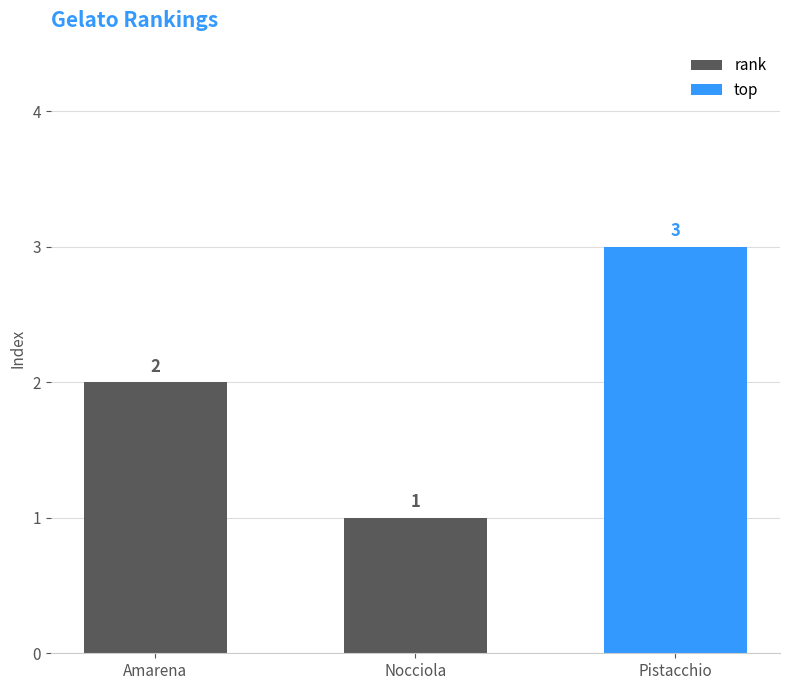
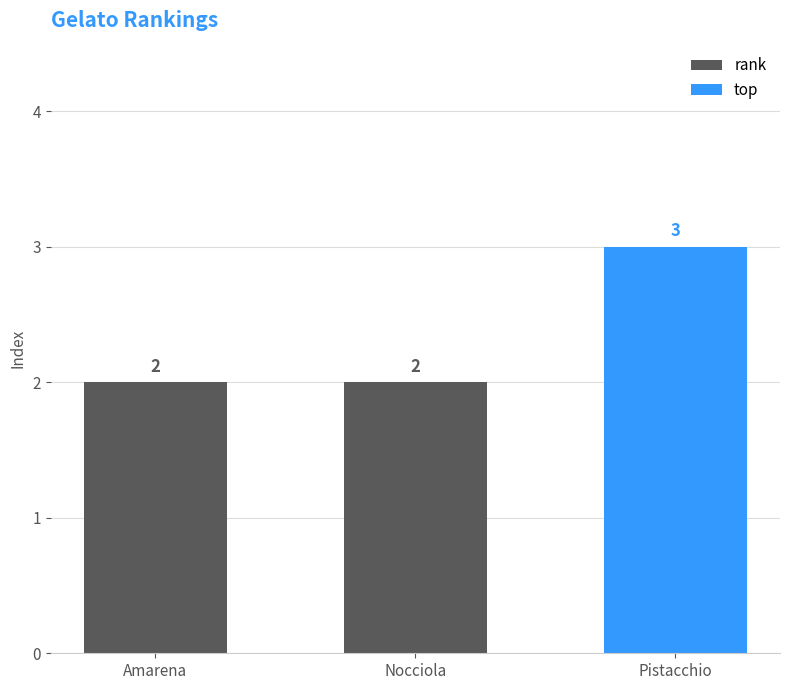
Nocciola: 1 -> 2
